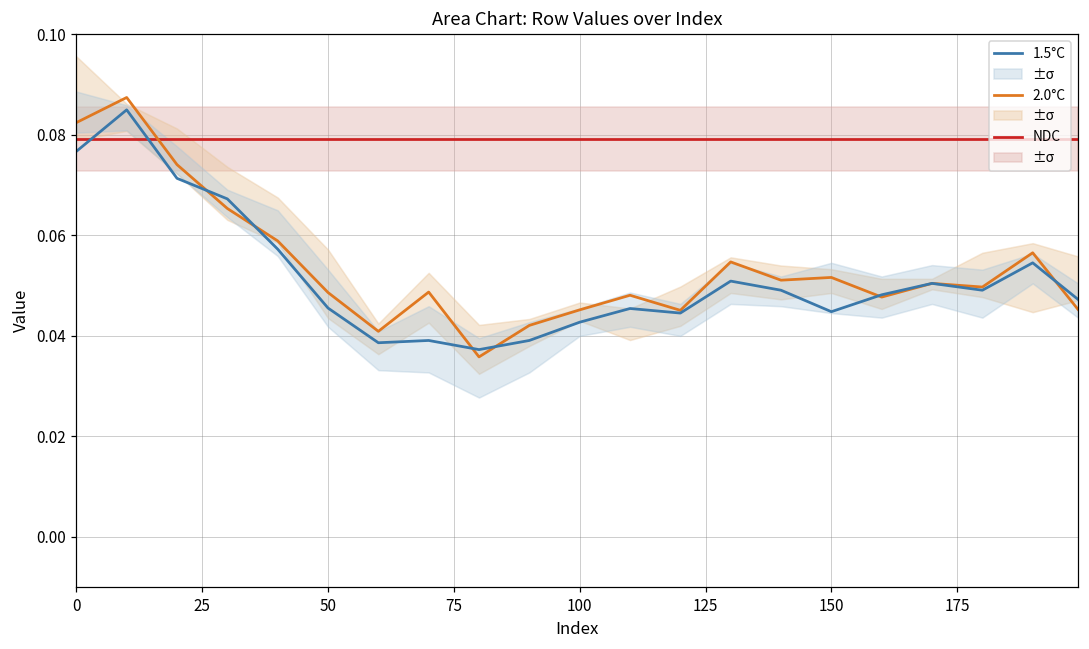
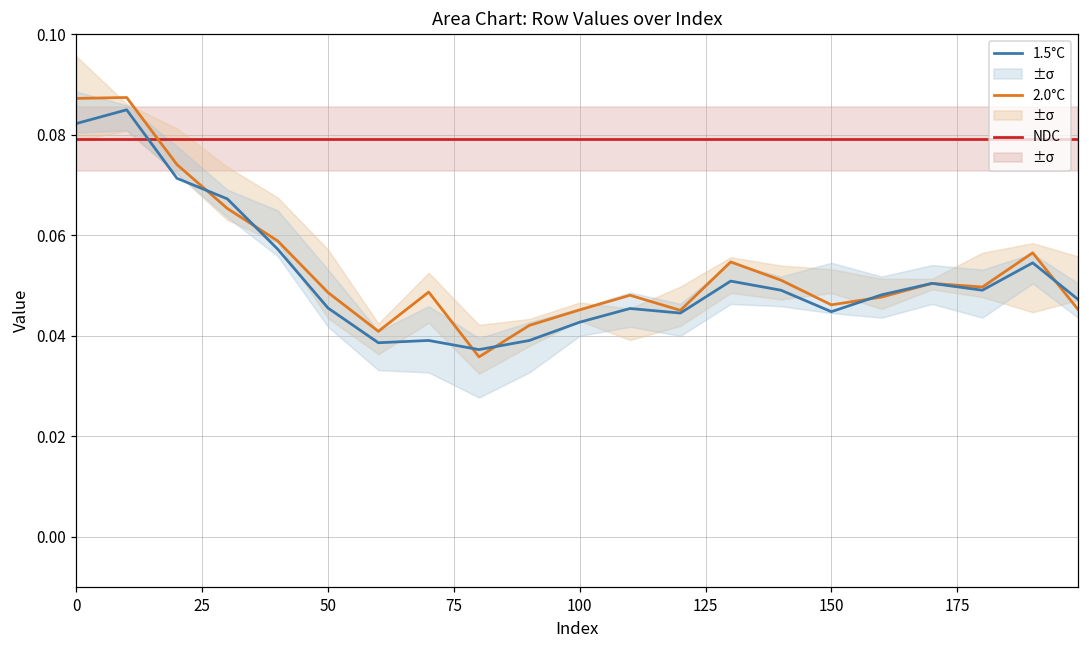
2.0°C, 0: 0.082 -> 0.087
1.5°C, 0: 0.077 -> 0.082
2.0°C, 150: 0.052 -> 0.046
